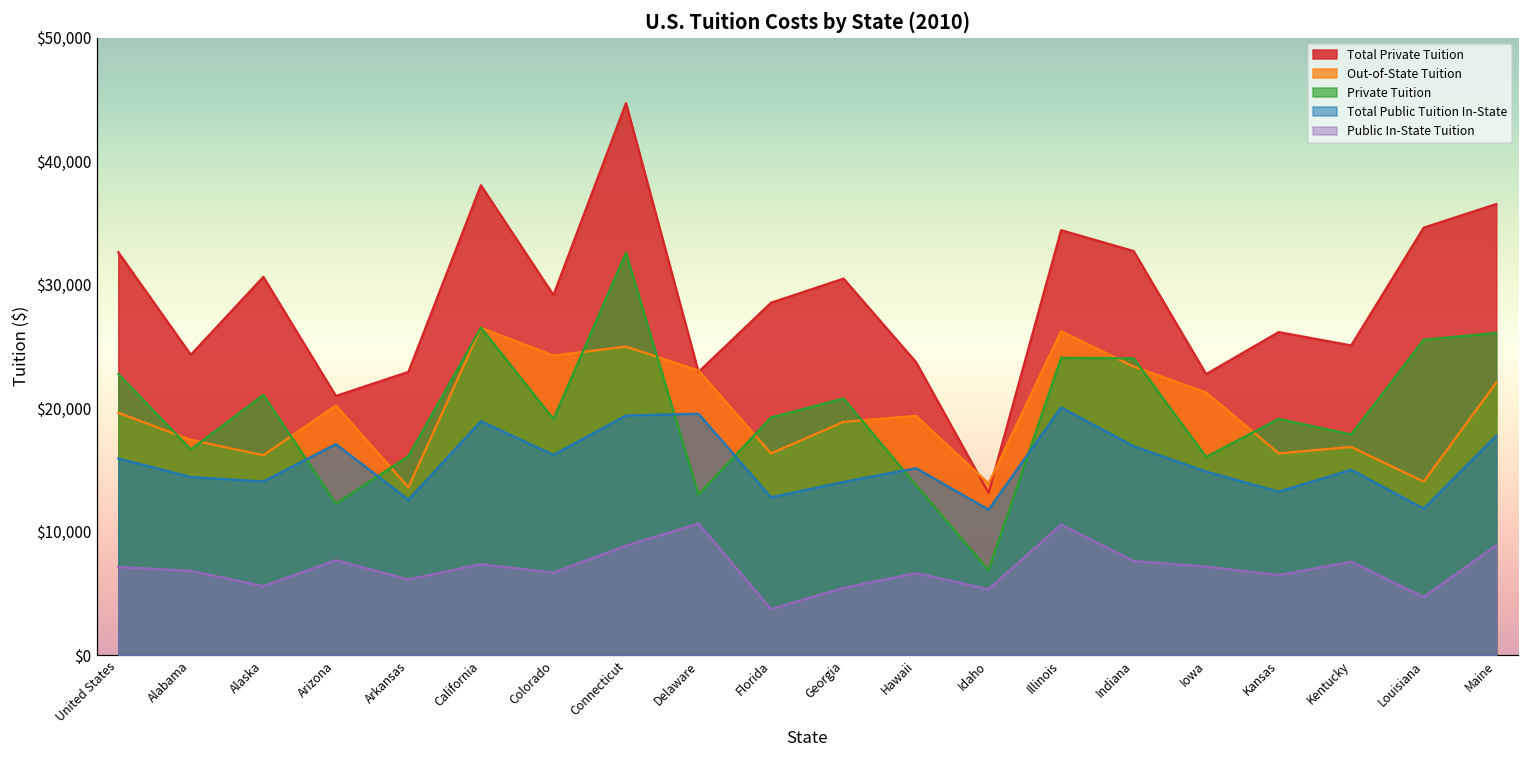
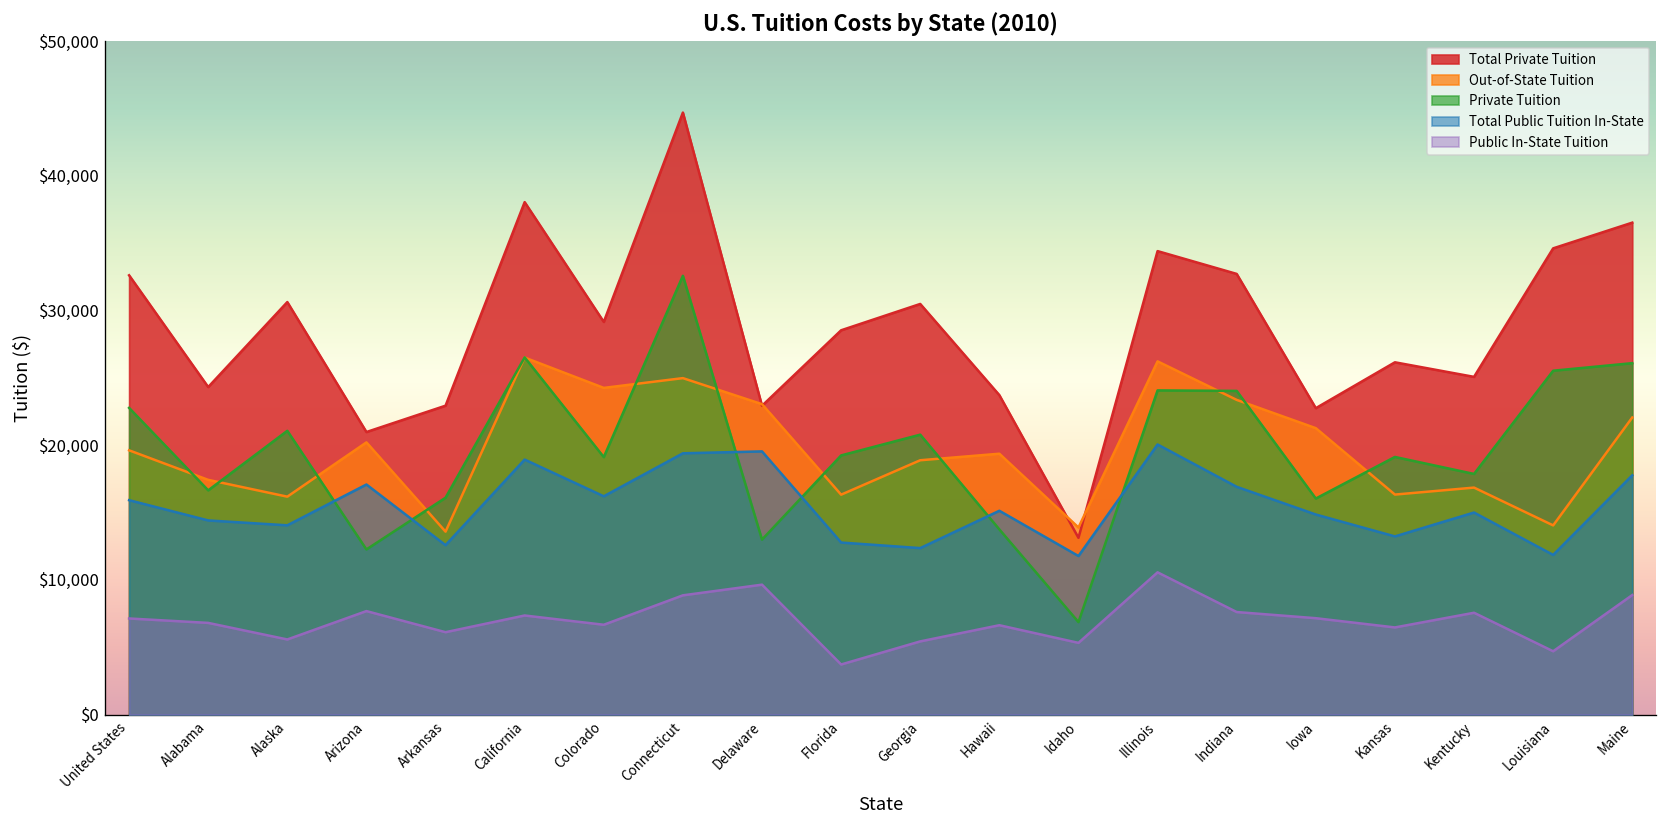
Public In-State Tuition, Delaware: $10,600 -> $9,600
Total Public Tuition In-State, Georgia: $14,000 -> $12,400
